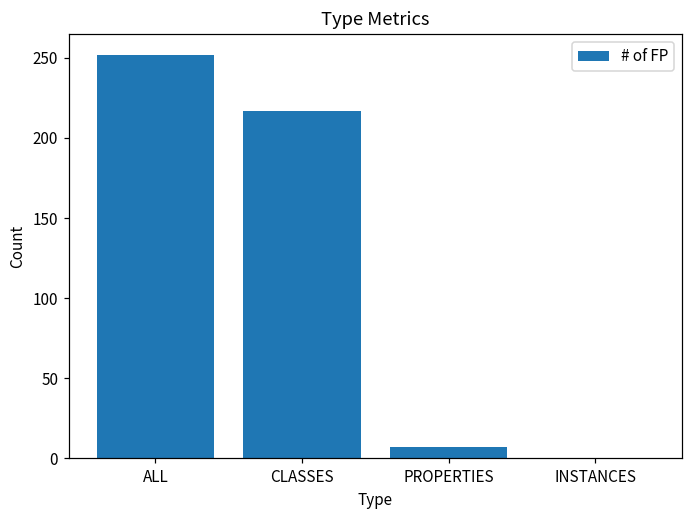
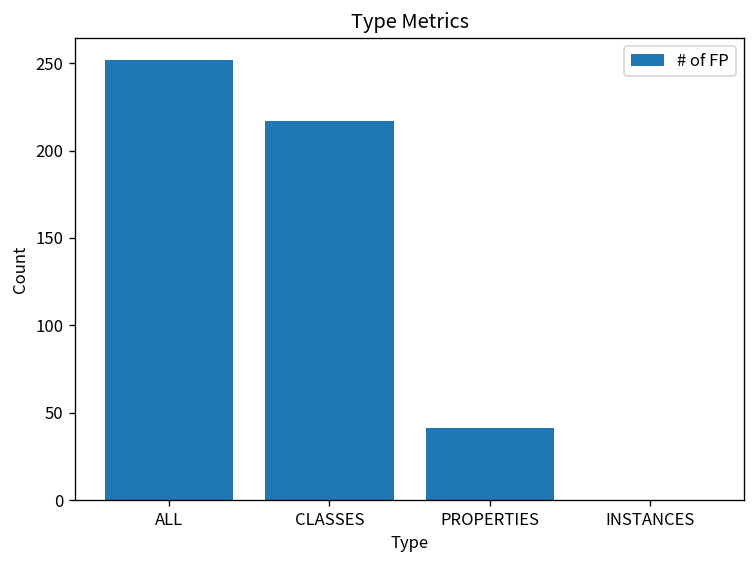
PROPERTIES: 7 -> 41
